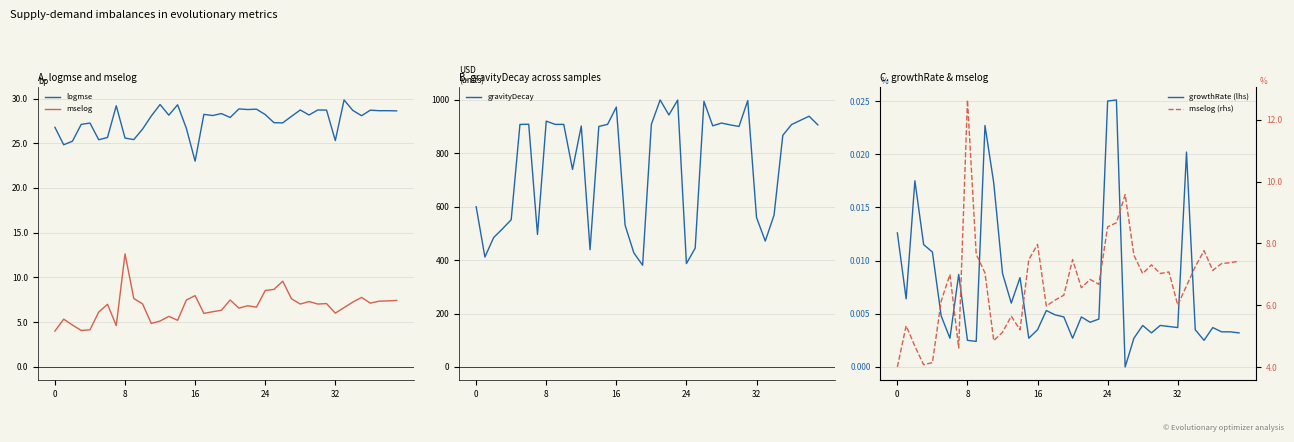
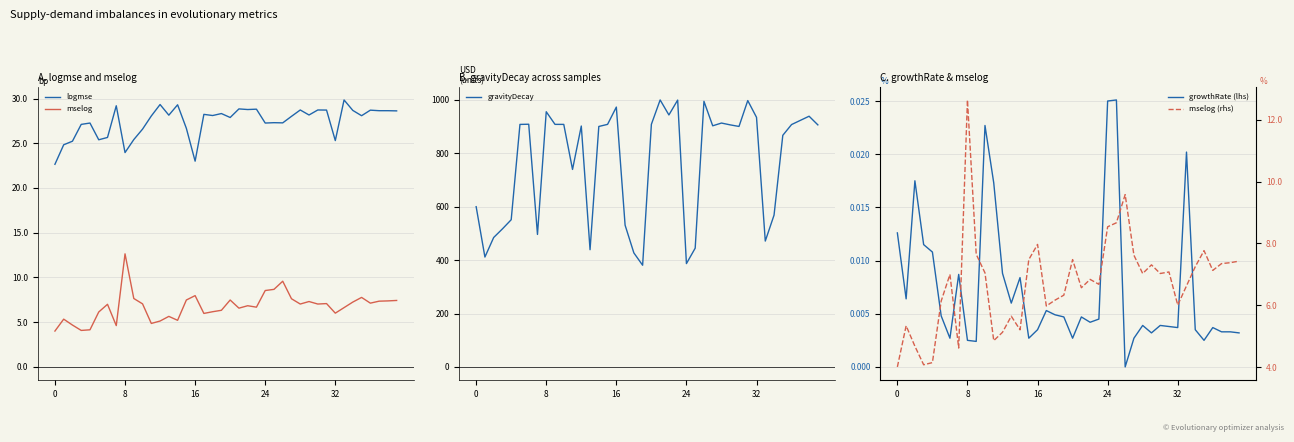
A. logmse and mselog, logmse, 0: 27 -> 23
A. logmse and mselog, logmse, 8: 26 -> 24
A. logmse and mselog, logmse, 24: 28 -> 27
B. gravityDecay across samples, 8: 920 -> 960
B. gravityDecay across samples, 32: 560 -> 930
